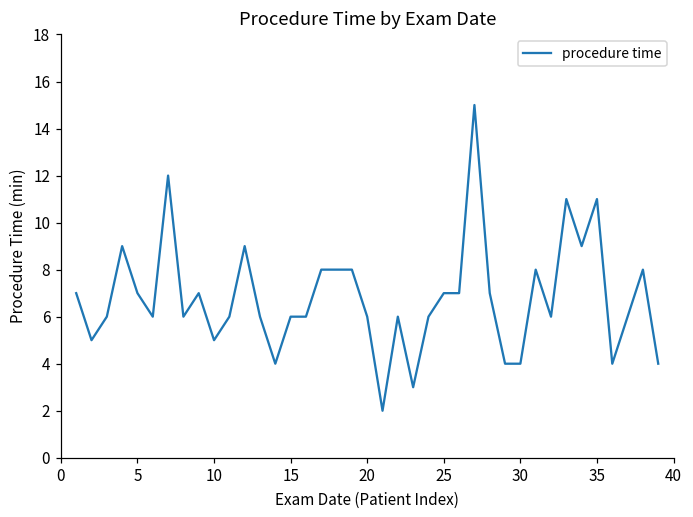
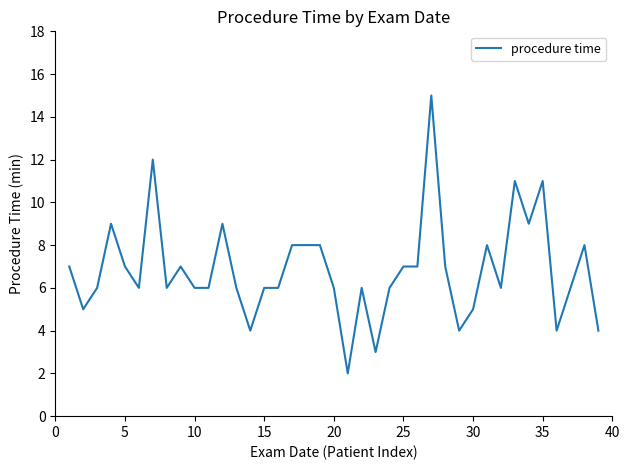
10: 5 -> 6
30: 4 -> 5
